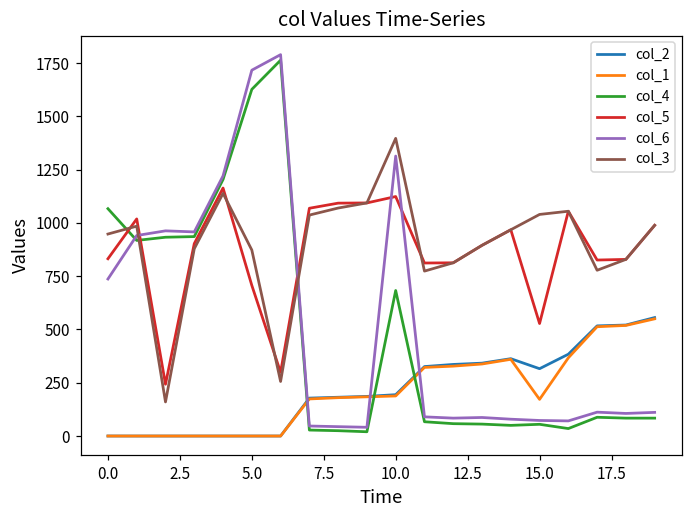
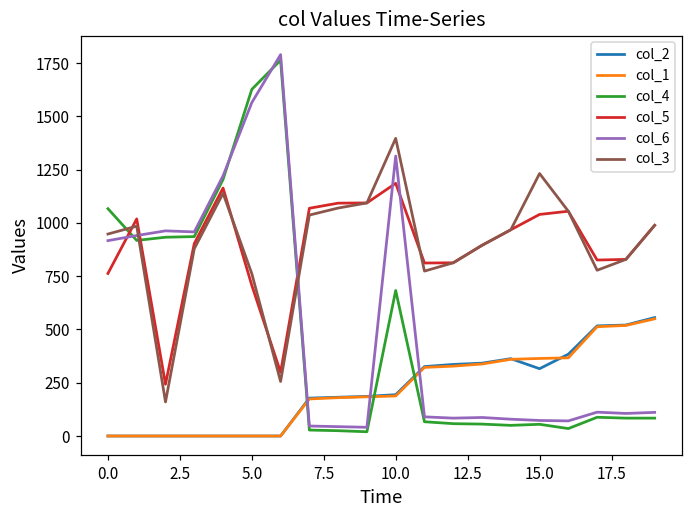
col_5, 0.0: 830 -> 760
col_6, 0.0: 740 -> 920
col_6, 5.0: 1720 -> 1570
col_3, 5.0: 870 -> 760
col_5, 10.0: 1120 -> 1190
col_1, 15.0: 170 -> 360
col_5, 15.0: 530 -> 1040
col_3, 15.0: 1040 -> 1230
